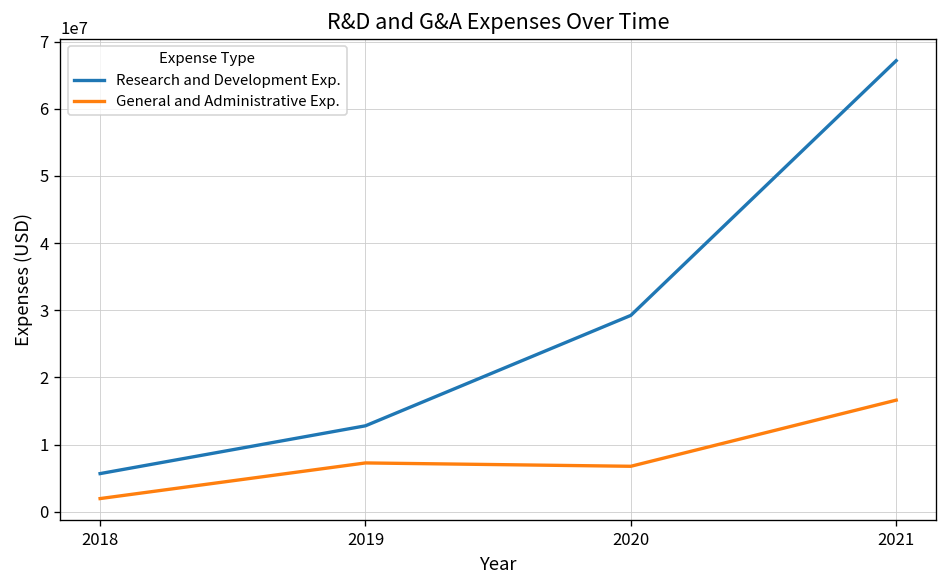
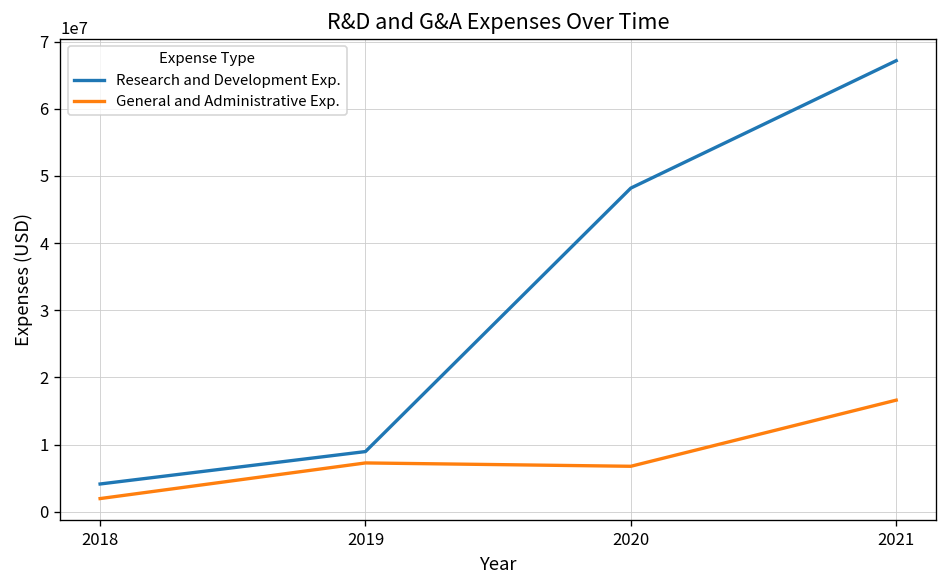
Research and Development Exp., 2018: 6000000 -> 4000000
Research and Development Exp., 2019: 13000000 -> 9000000
Research and Development Exp., 2020: 29000000 -> 48000000
